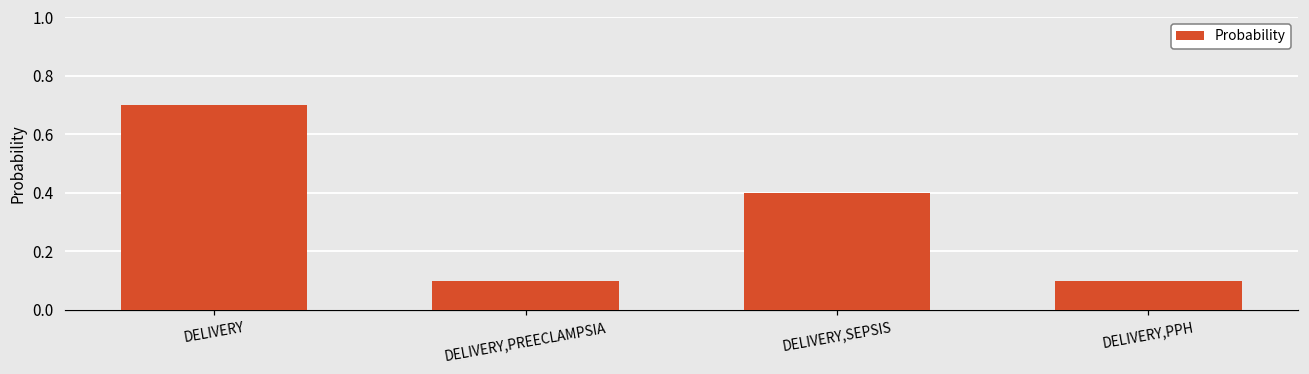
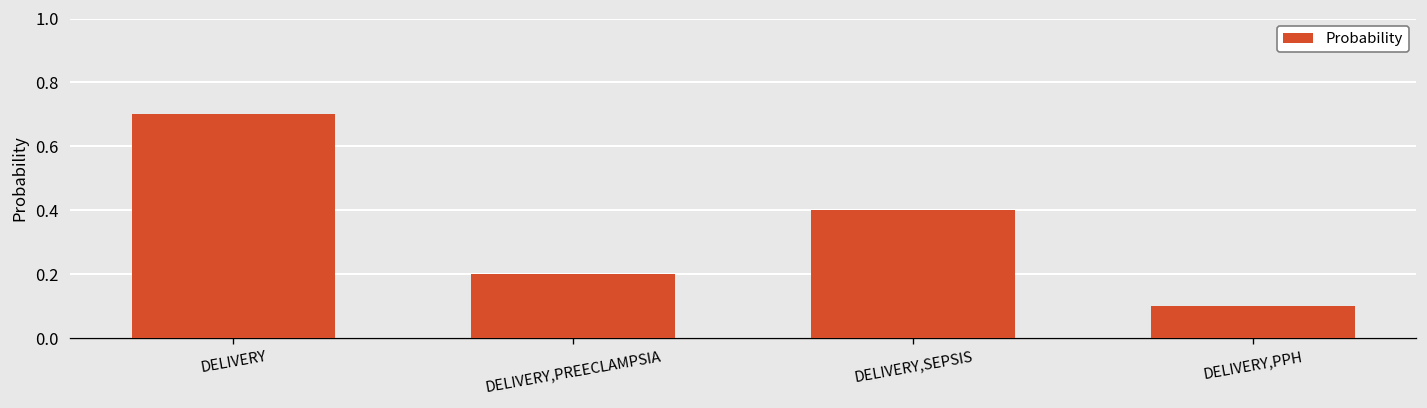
DELIVERY,PREECLAMPSIA: 0.1 -> 0.2
